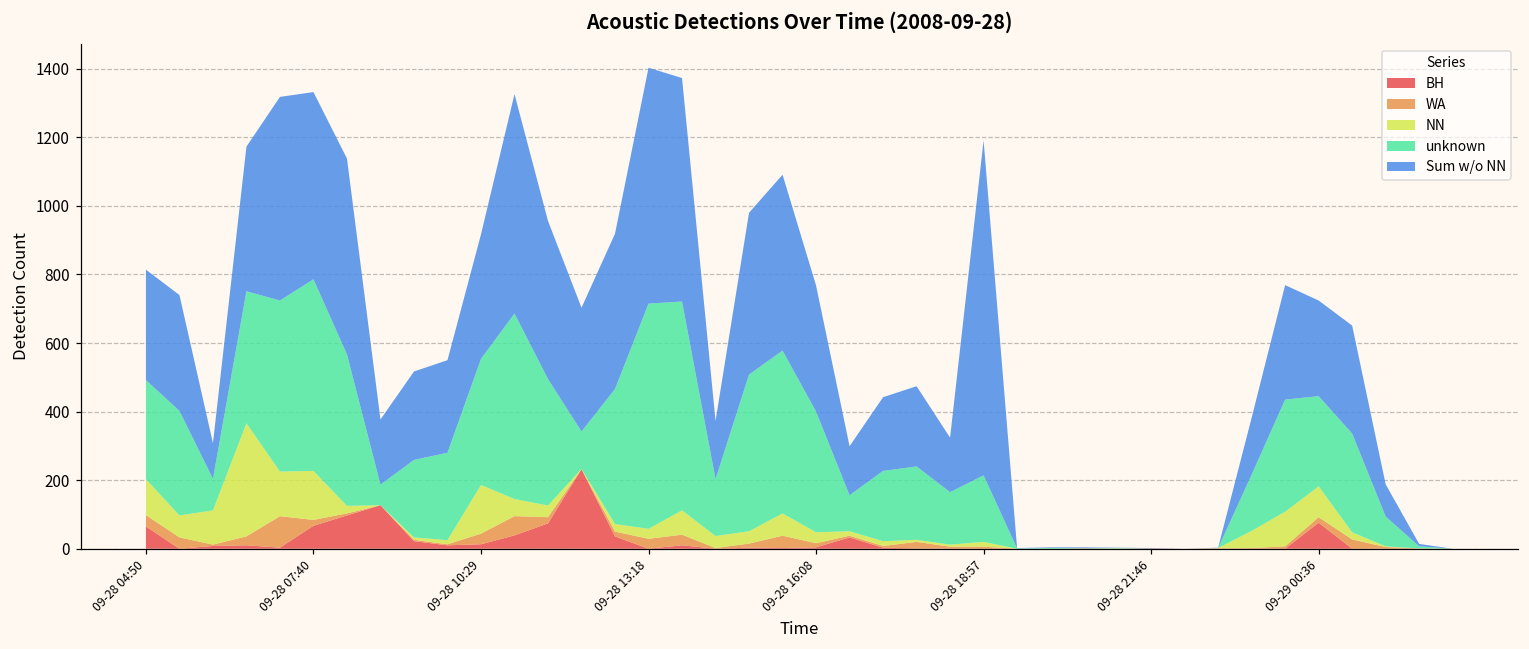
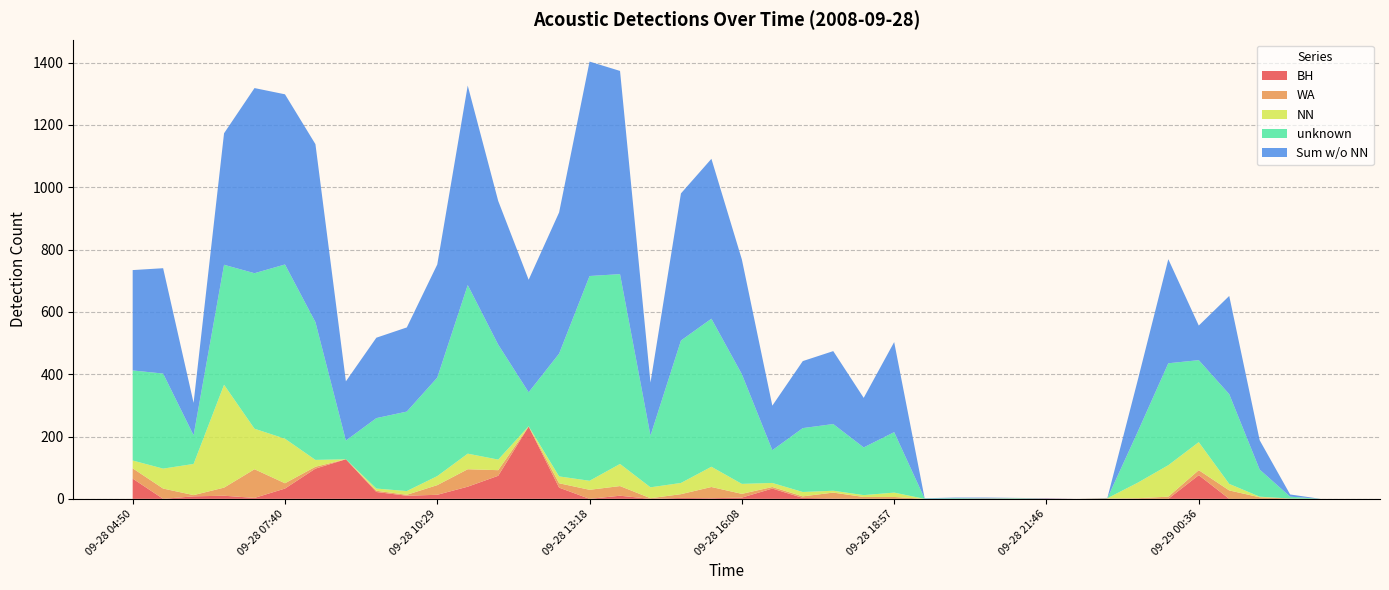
NN, 09-28 04:50: 110 -> 30
BH, 09-28 07:40: 70 -> 30
NN, 09-28 10:29: 140 -> 30
unknown, 09-28 10:29: 370 -> 320
Sum w/o NN, 09-28 18:57: 980 -> 290
Sum w/o NN, 09-29 00:36: 280 -> 110
